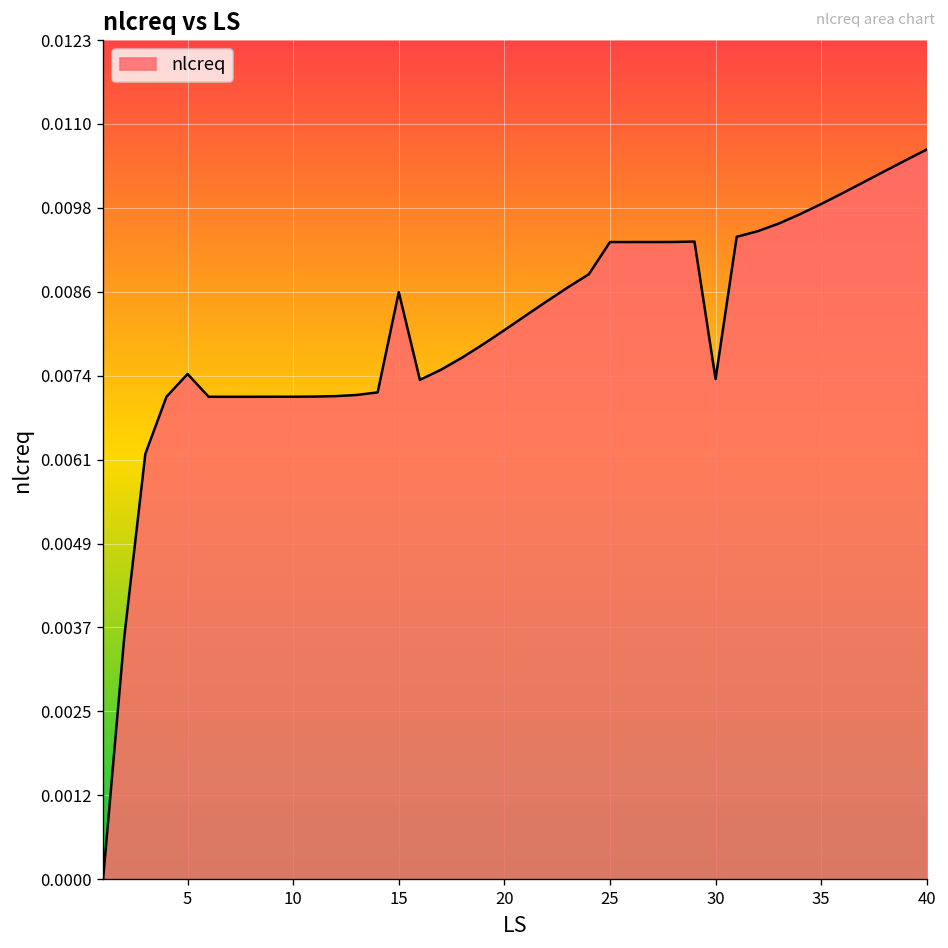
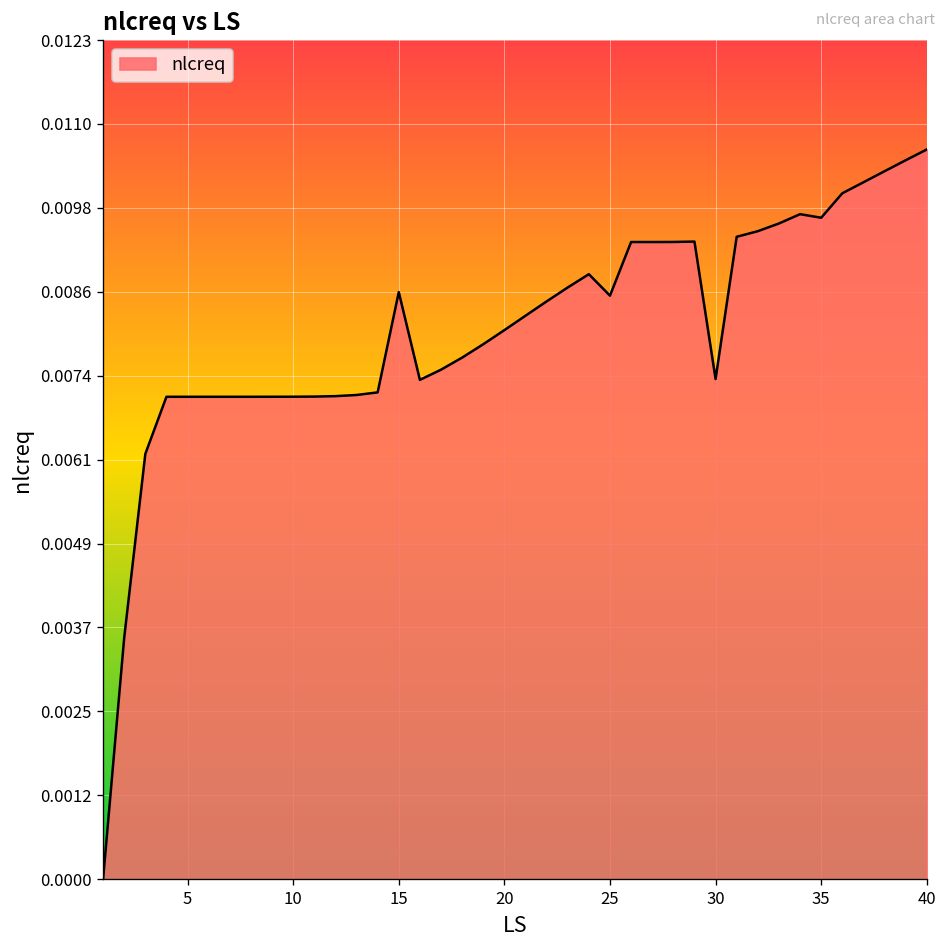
5: 0.0074 -> 0.0071
25: 0.0093 -> 0.0085
35: 0.0099 -> 0.0097
